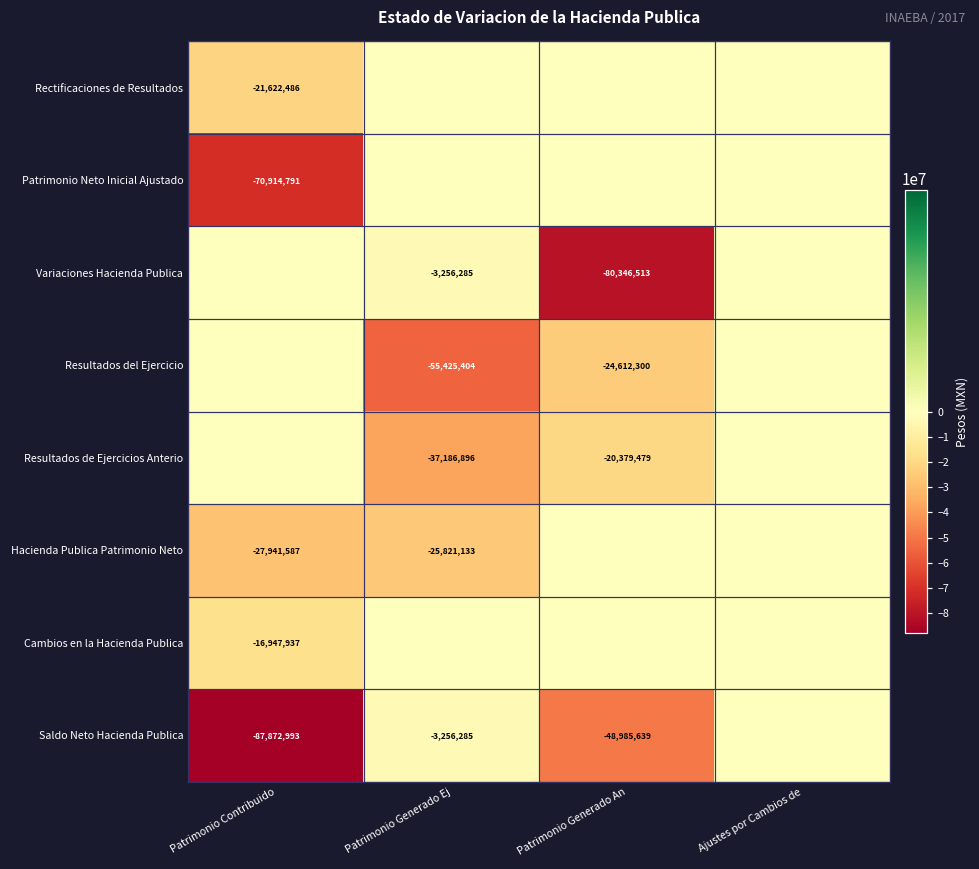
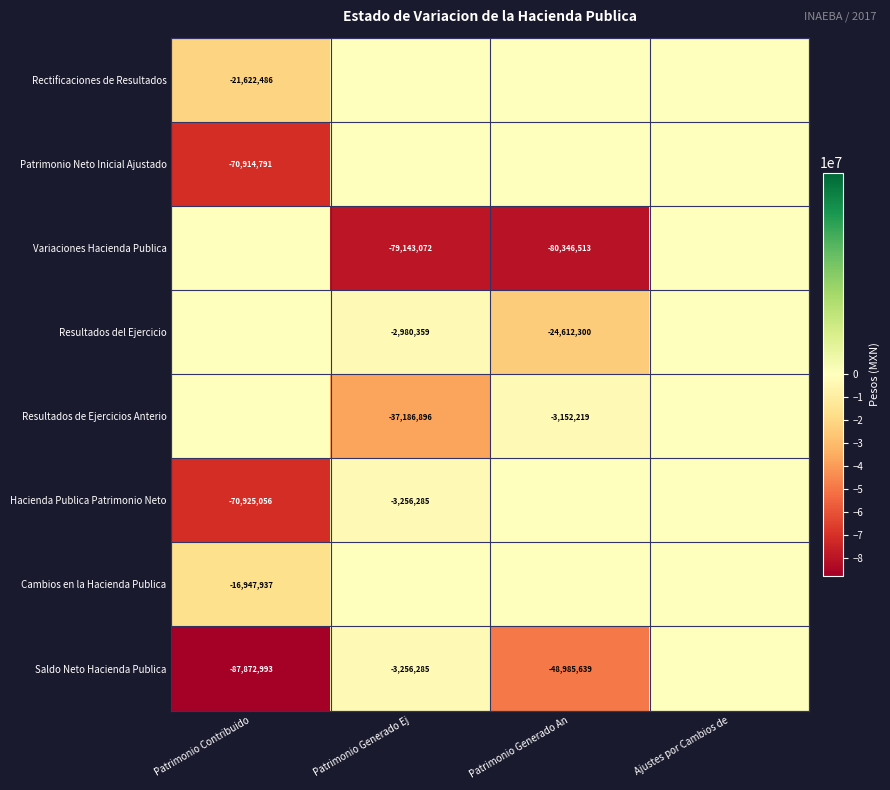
Variaciones Hacienda Publica, Patrimonio Generado Ej: -3,256,285 -> -79,143,072
Resultados del Ejercicio, Patrimonio Generado Ej: -55,425,404 -> -2,980,359
Resultados de Ejercicios Anterio, Patrimonio Generado An: -20,379,479 -> -3,152,219
Hacienda Publica Patrimonio Neto, Patrimonio Contribuido: -27,941,587 -> -70,925,056
Hacienda Publica Patrimonio Neto, Patrimonio Generado Ej: -25,821,133 -> -3,256,285
